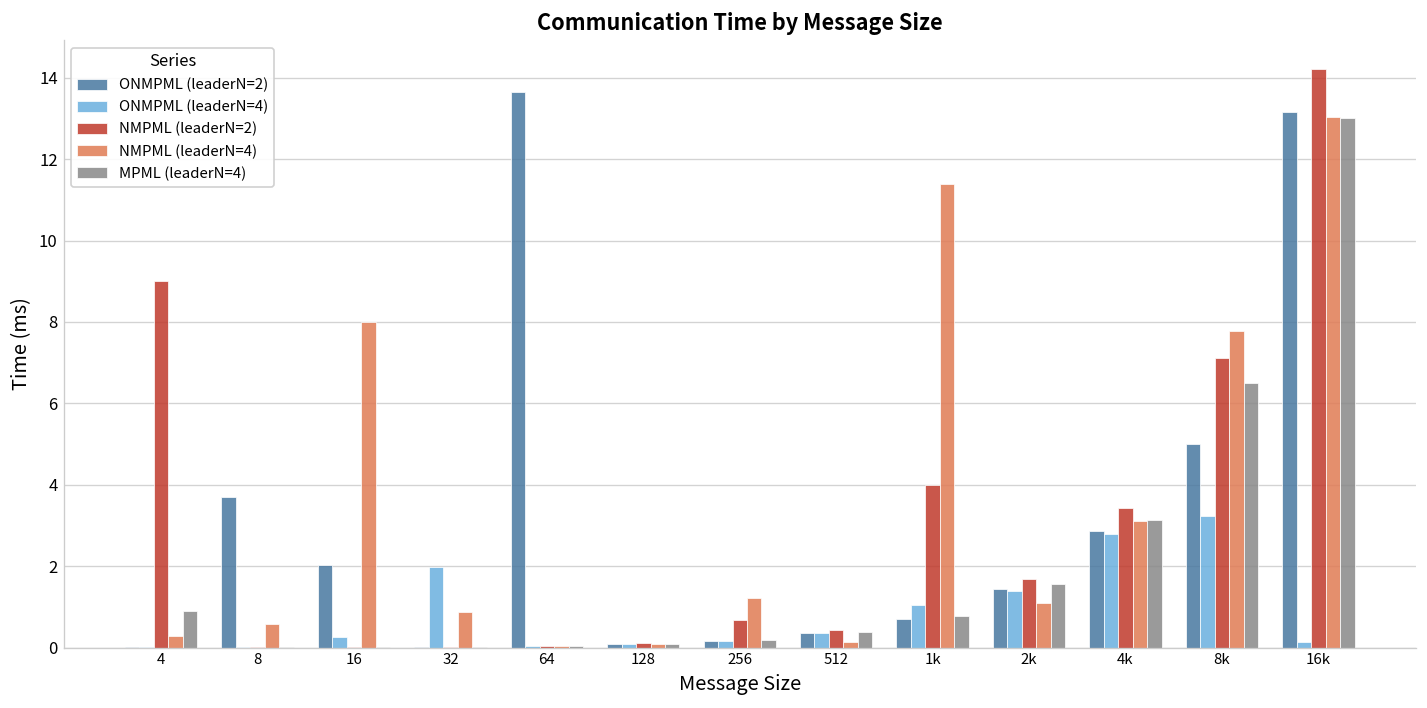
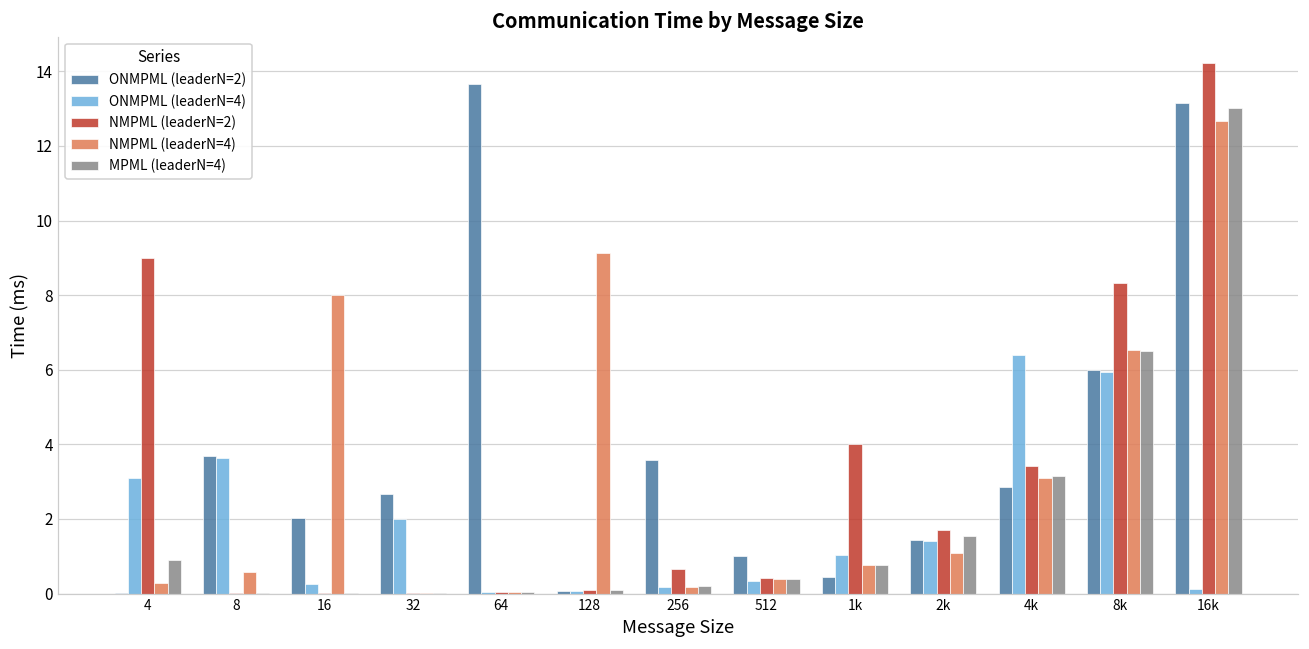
ONMPML (leaderN=4), 4: 0.0 -> 3.1
ONMPML (leaderN=4), 8: 0.0 -> 3.6
ONMPML (leaderN=2), 32: 0.0 -> 2.7
NMPML (leaderN=4), 32: 0.9 -> 0.0
NMPML (leaderN=4), 128: 0.1 -> 9.1
ONMPML (leaderN=2), 256: 0.2 -> 3.6
NMPML (leaderN=4), 256: 1.2 -> 0.2
ONMPML (leaderN=2), 512: 0.3 -> 1.0
NMPML (leaderN=4), 512: 0.1 -> 0.4
ONMPML (leaderN=2), 1k: 0.7 -> 0.4
NMPML (leaderN=4), 1k: 11.4 -> 0.8
ONMPML (leaderN=4), 4k: 2.8 -> 6.4
ONMPML (leaderN=2), 8k: 5.0 -> 6.0
ONMPML (leaderN=4), 8k: 3.2 -> 5.9
NMPML (leaderN=2), 8k: 7.1 -> 8.3
NMPML (leaderN=4), 8k: 7.8 -> 6.5
NMPML (leaderN=4), 16k: 13.0 -> 12.7
